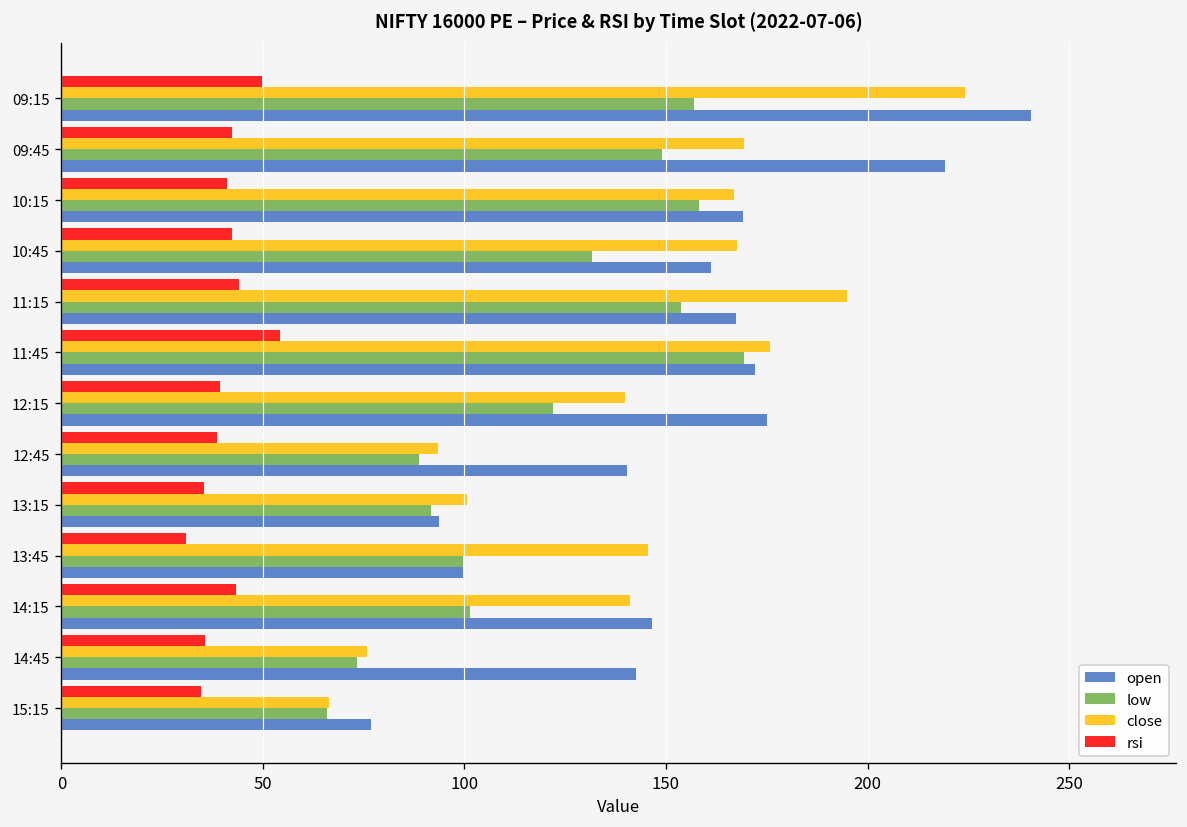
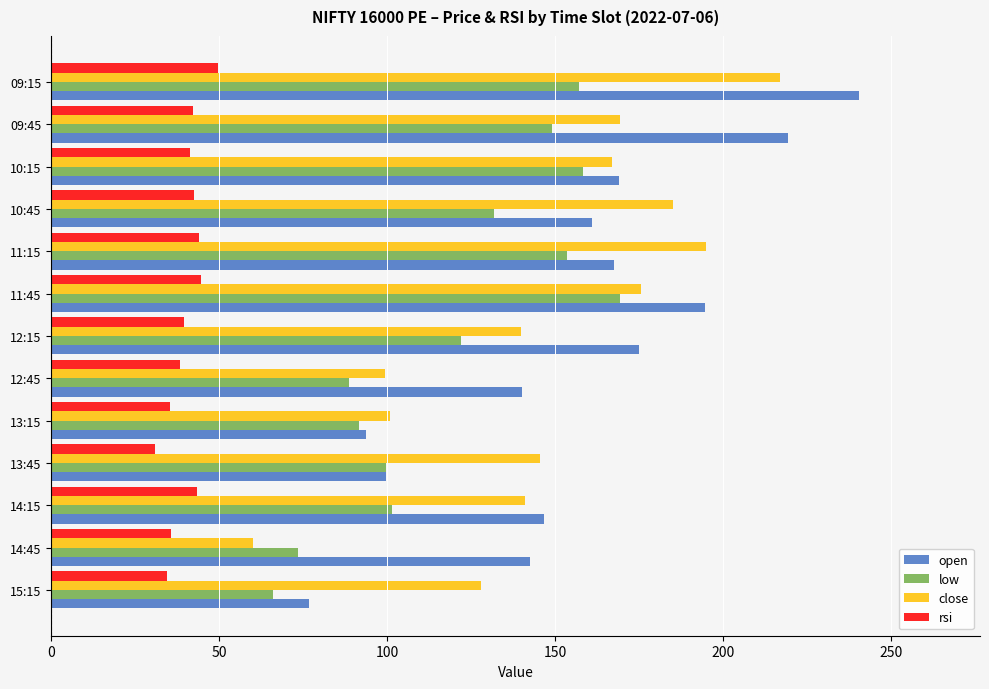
close, 09:15: 224 -> 217
close, 10:45: 168 -> 185
rsi, 11:45: 54 -> 45
open, 11:45: 172 -> 195
close, 12:45: 94 -> 99
close, 14:45: 76 -> 60
close, 15:15: 66 -> 128
